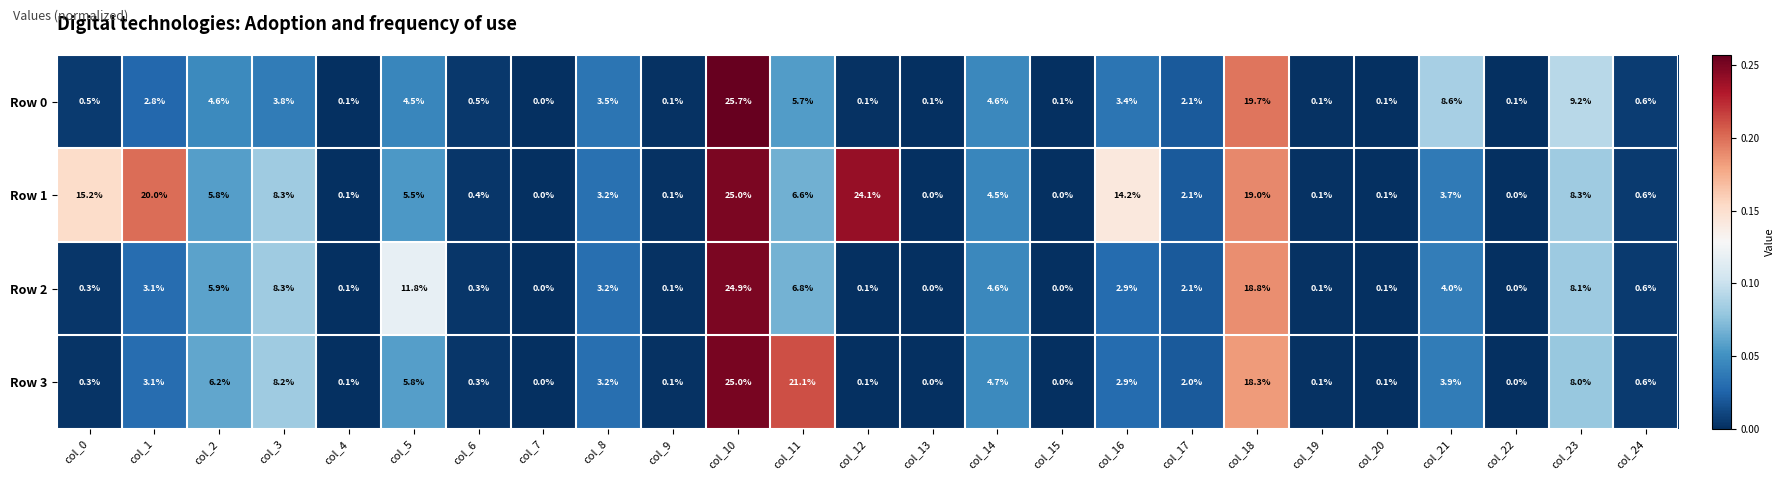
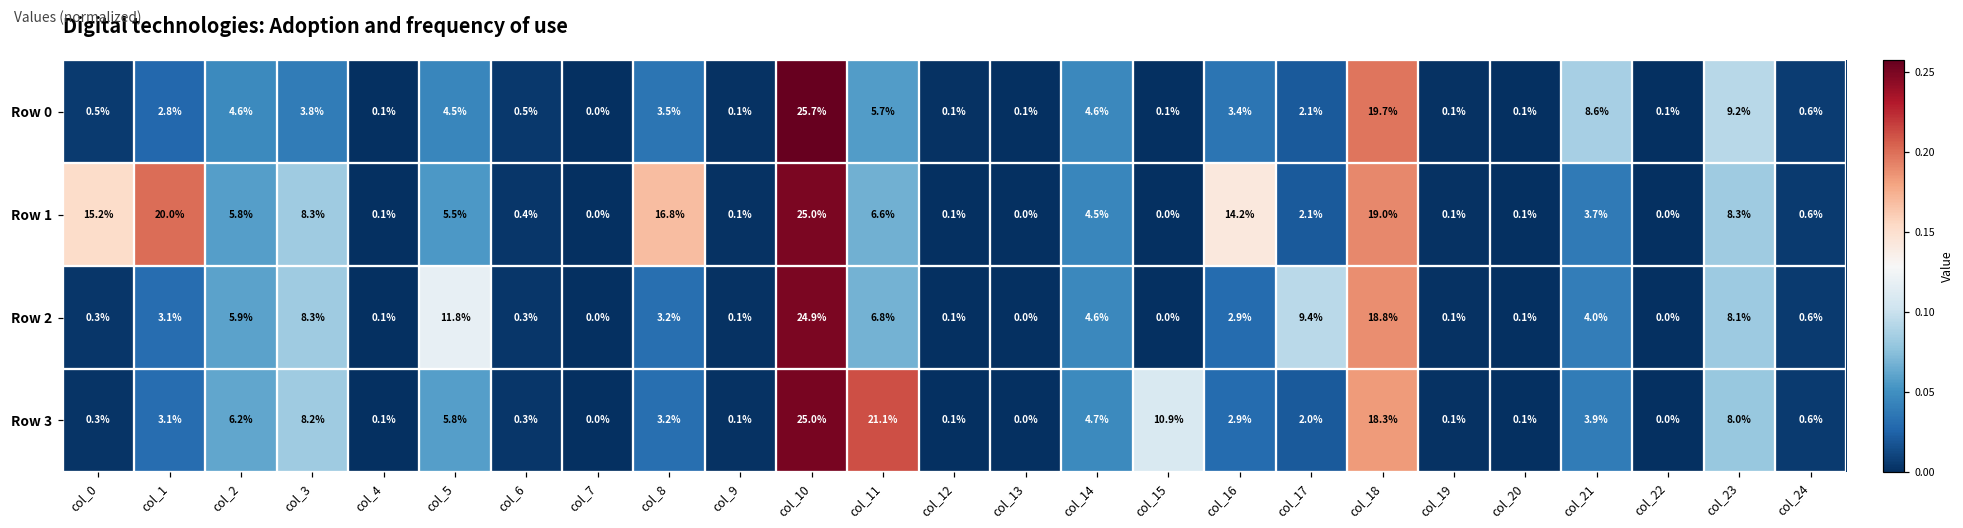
Row 1, col_8: 3.2% -> 16.8%
Row 1, col_12: 24.1% -> 0.1%
Row 2, col_17: 2.1% -> 9.4%
Row 3, col_15: 0.0% -> 10.9%
